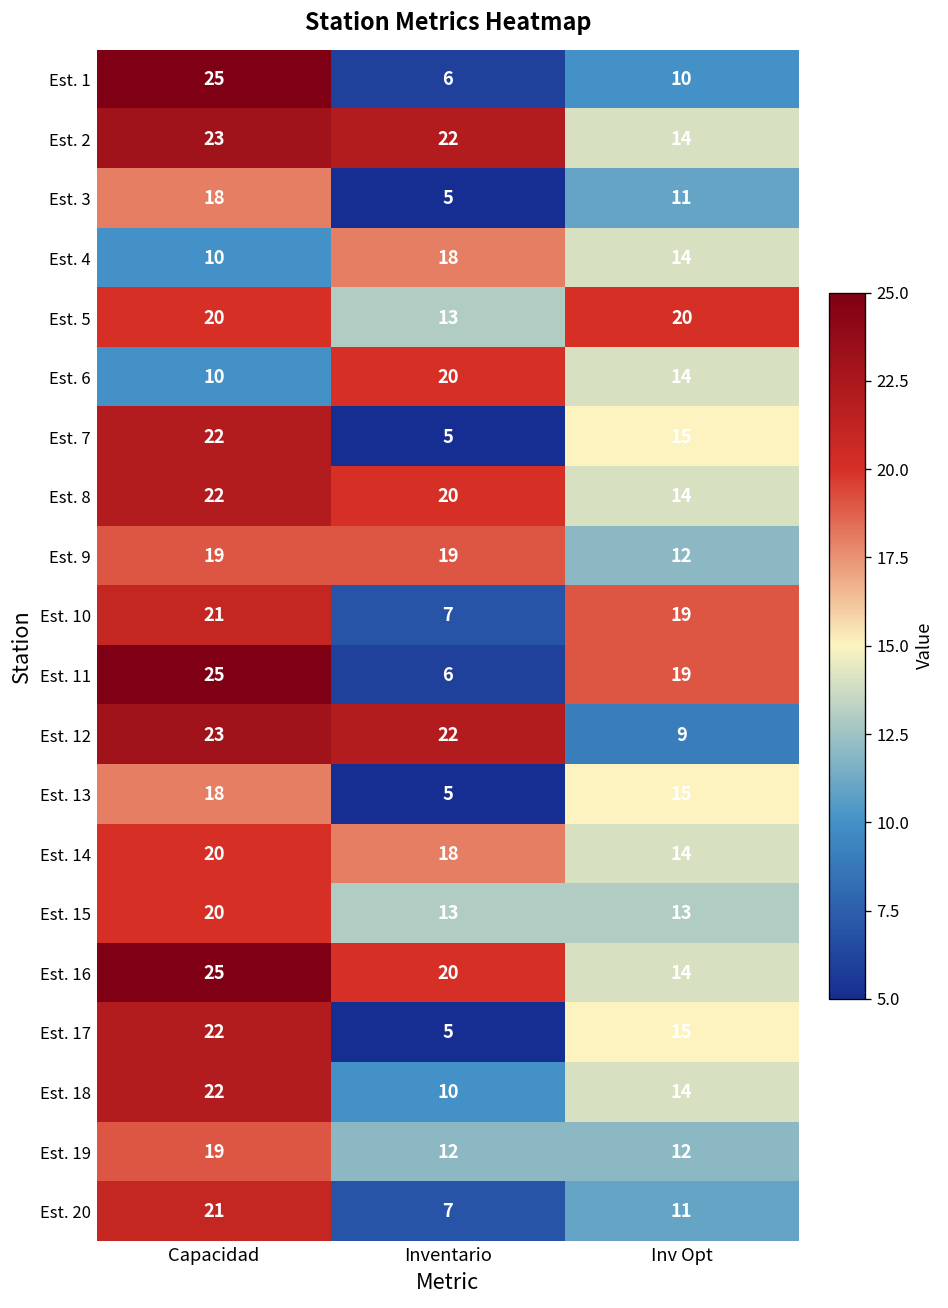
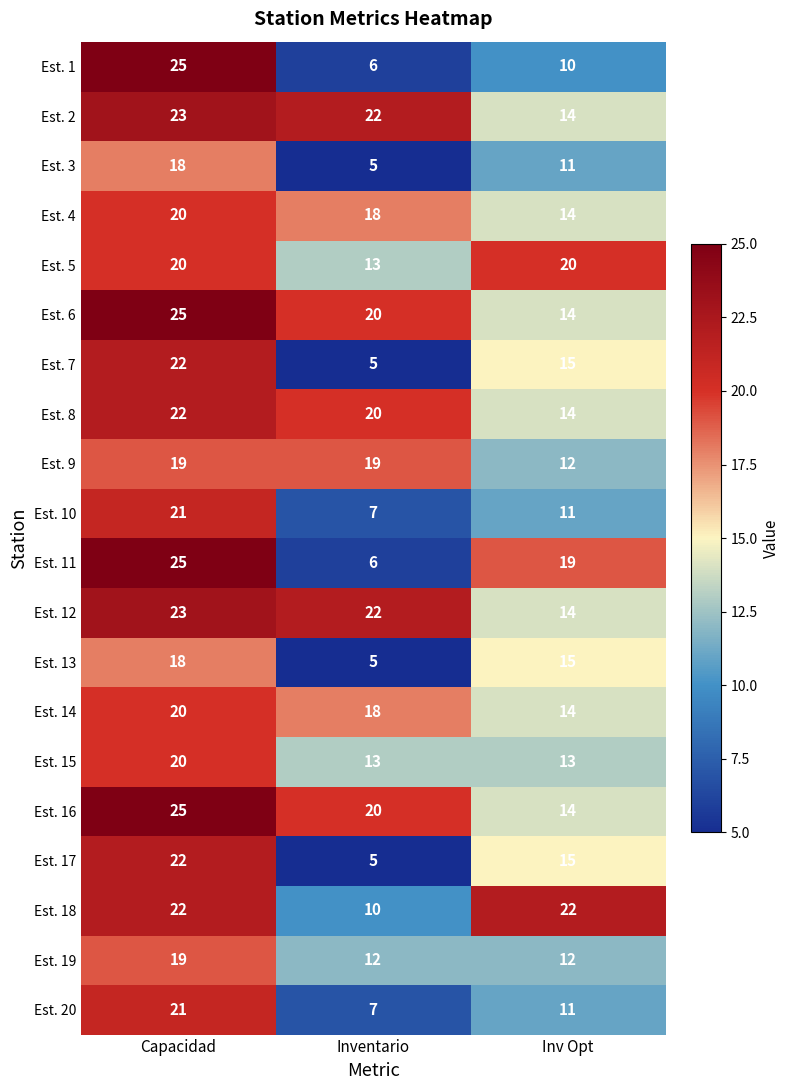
Est. 4, Capacidad: 10 -> 20
Est. 6, Capacidad: 10 -> 25
Est. 10, Inv Opt: 19 -> 11
Est. 12, Inv Opt: 9 -> 14
Est. 18, Inv Opt: 14 -> 22
